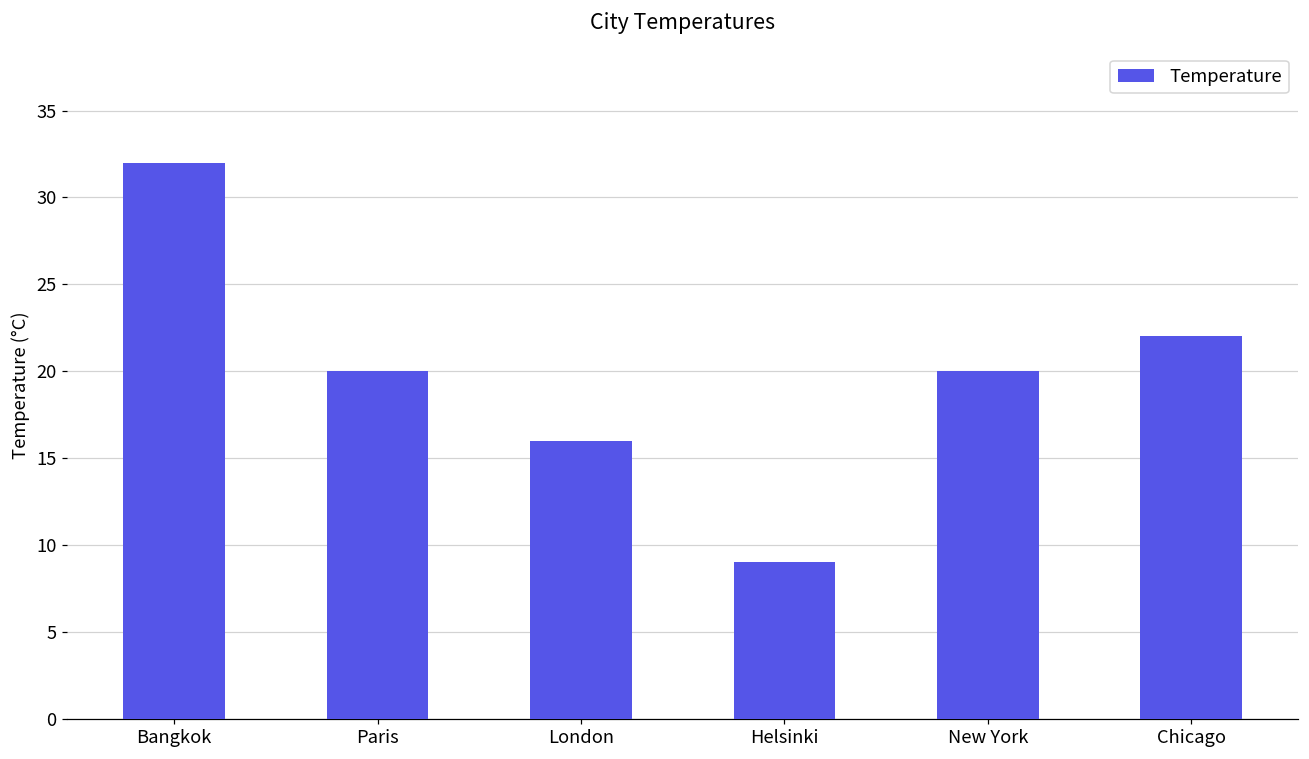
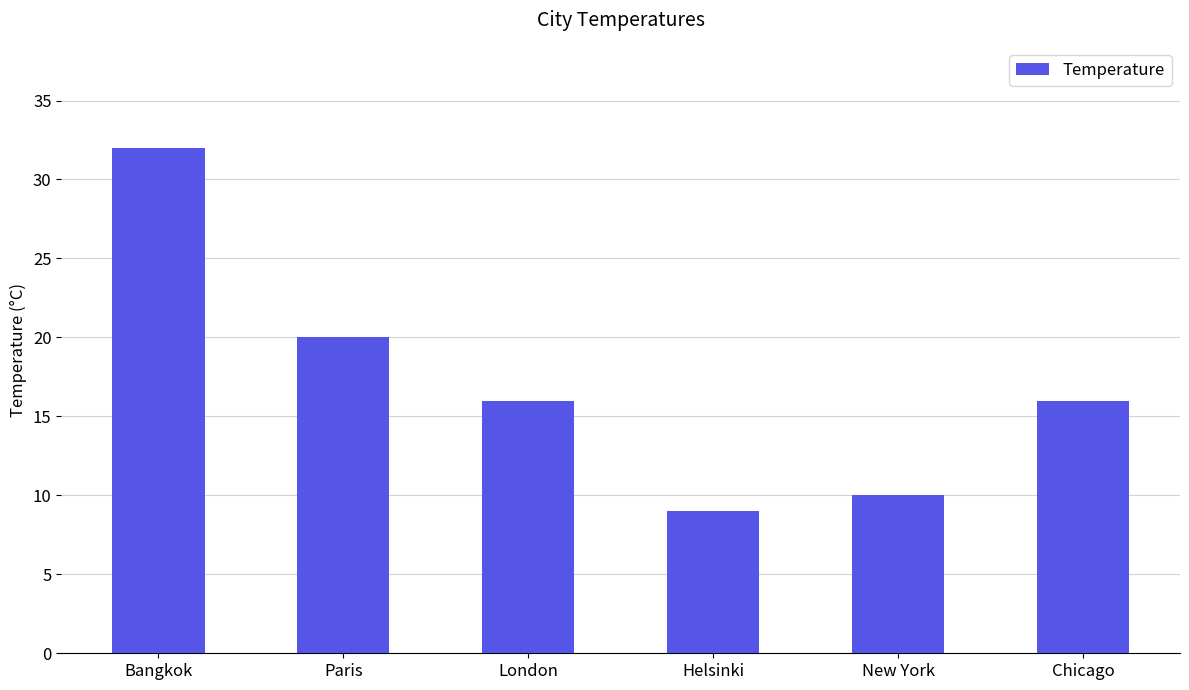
New York: 20 -> 10
Chicago: 22 -> 16
